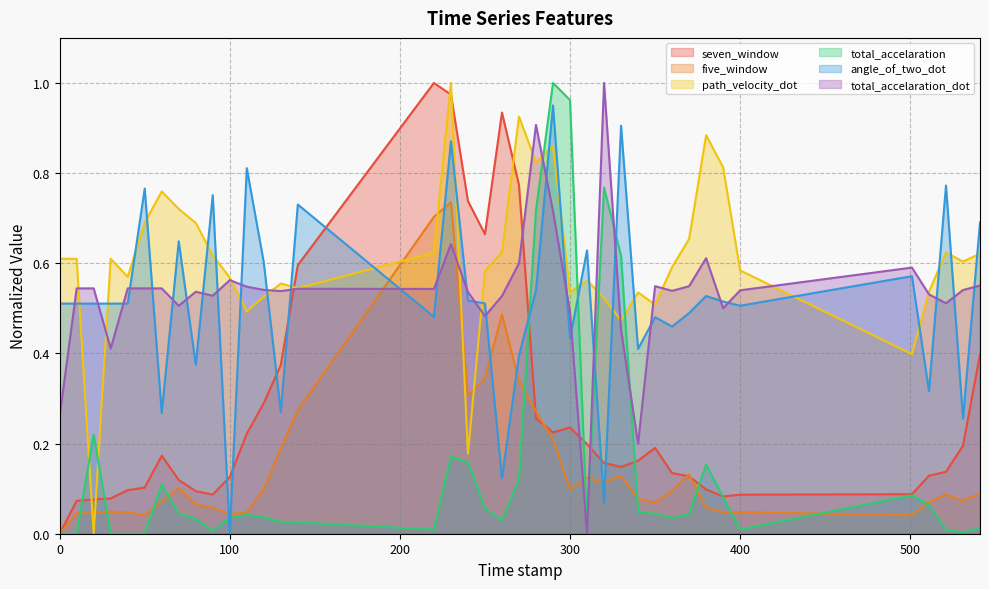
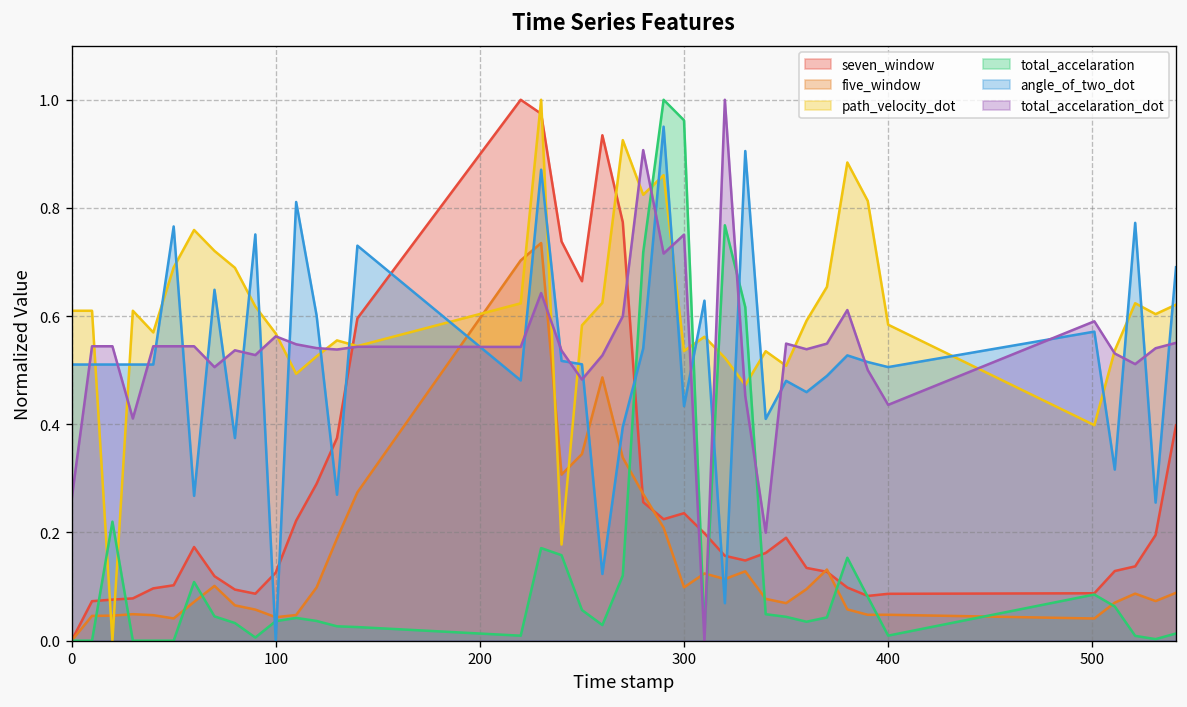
total_accelaration_dot, 300: 0.49 -> 0.75
total_accelaration_dot, 400: 0.54 -> 0.44
